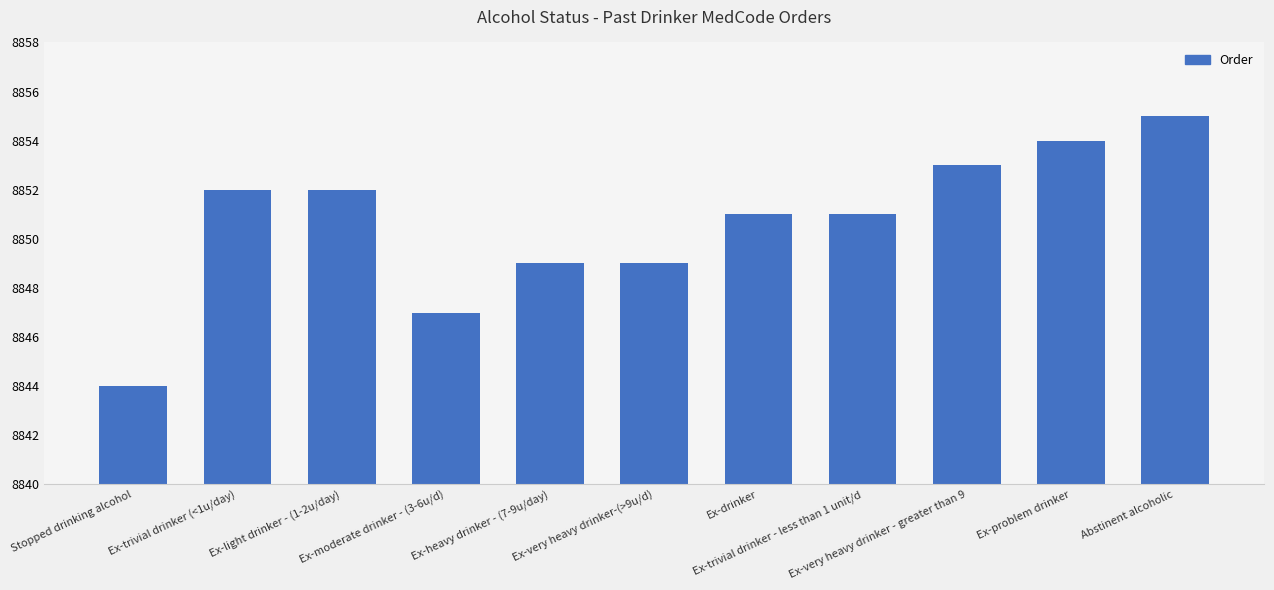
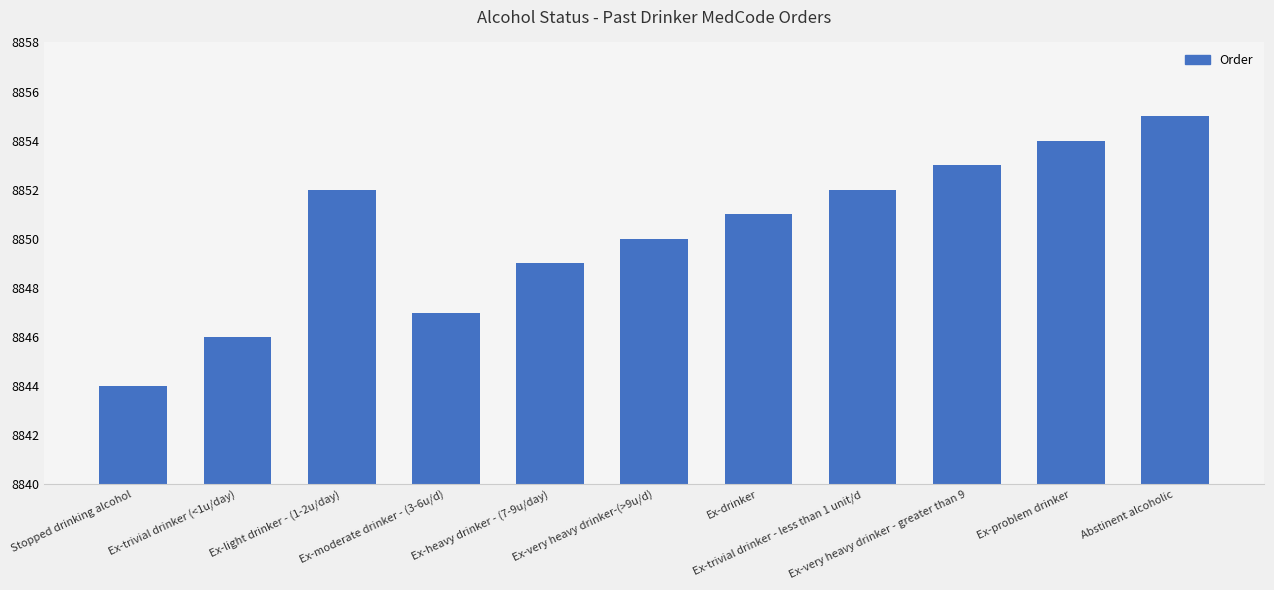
Ex-trivial drinker (<1u/day): 8852 -> 8846
Ex-very heavy drinker-(>9u/d): 8849 -> 8850
Ex-trivial drinker - less than 1 unit/d: 8851 -> 8852
